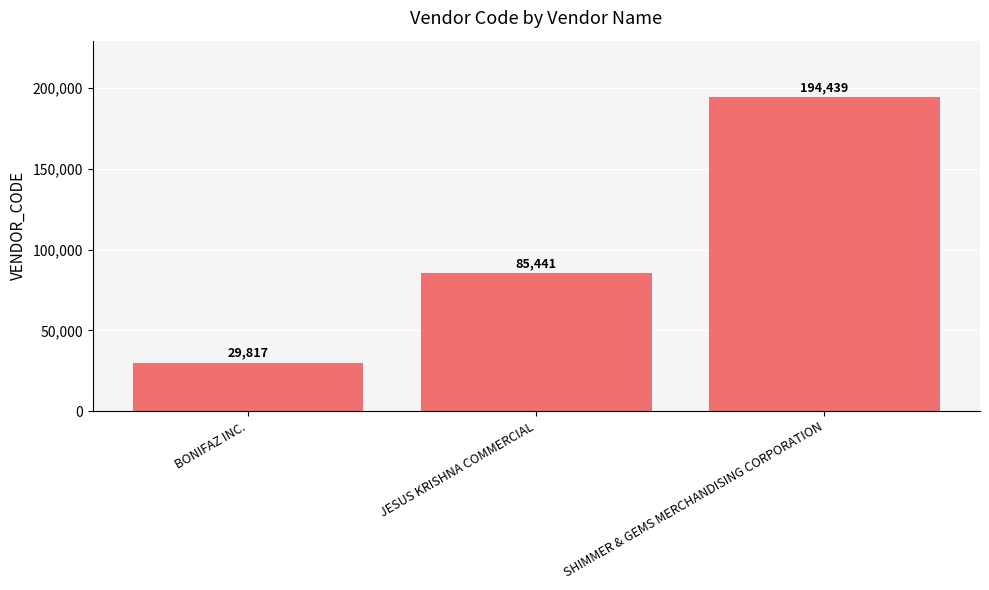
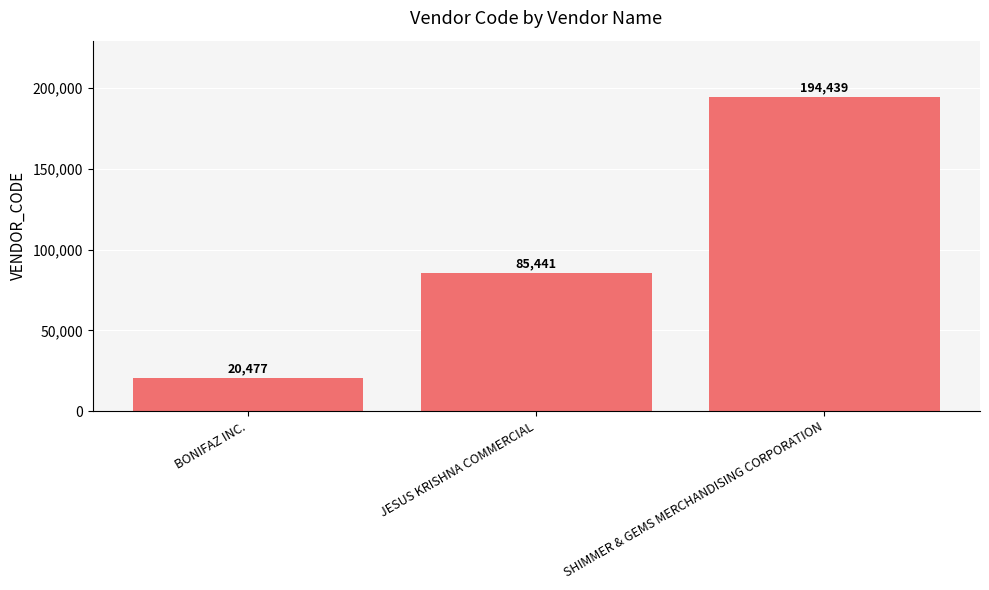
BONIFAZ INC.: 29,817 -> 20,477
